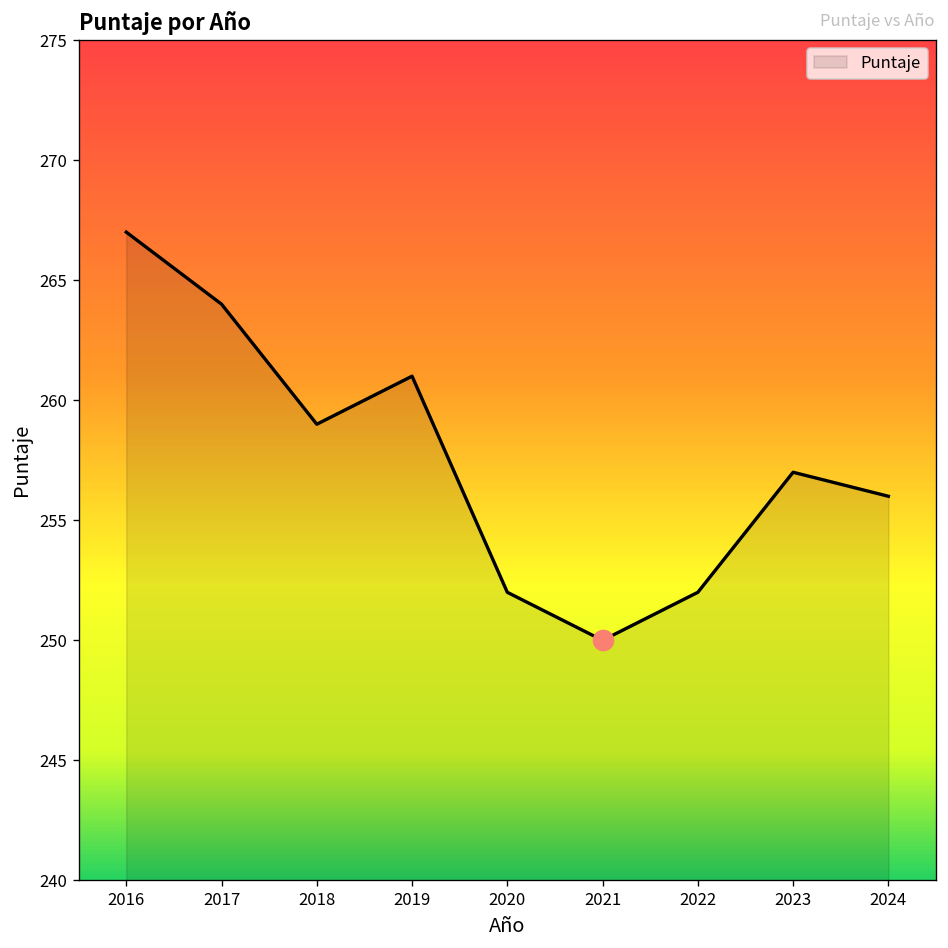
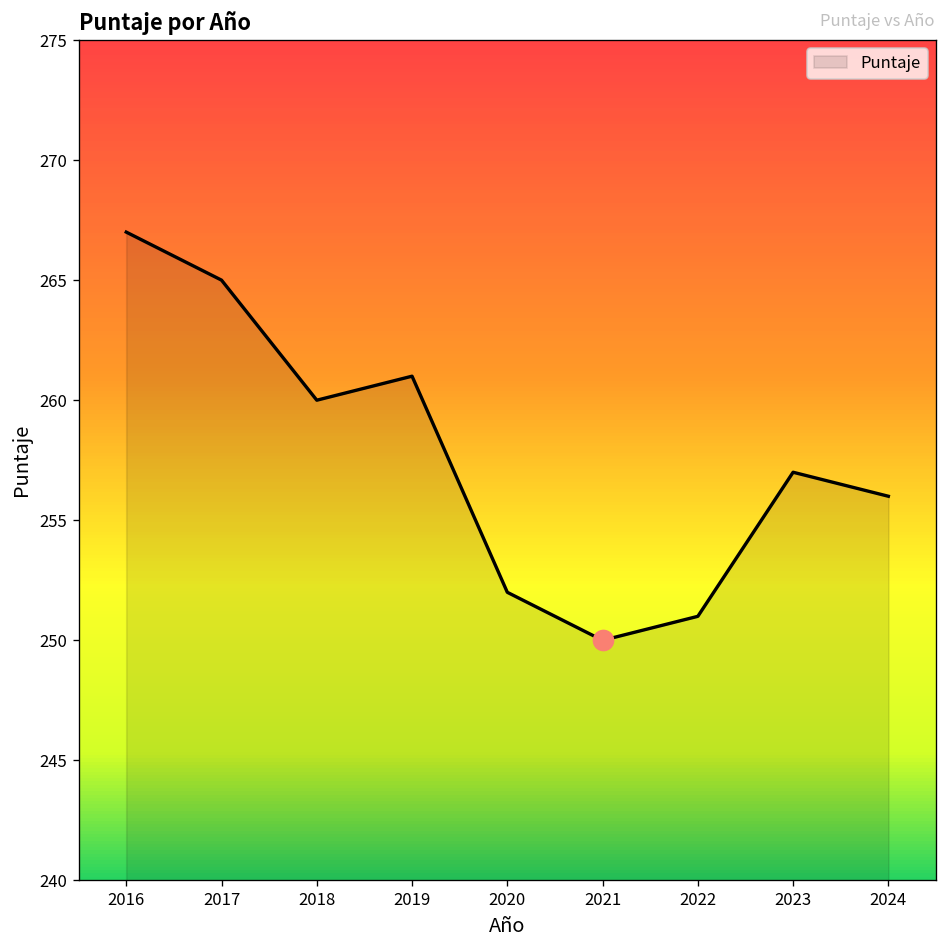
Puntaje, 2017: 264 -> 265
Puntaje, 2018: 259 -> 260
Puntaje, 2022: 252 -> 251
